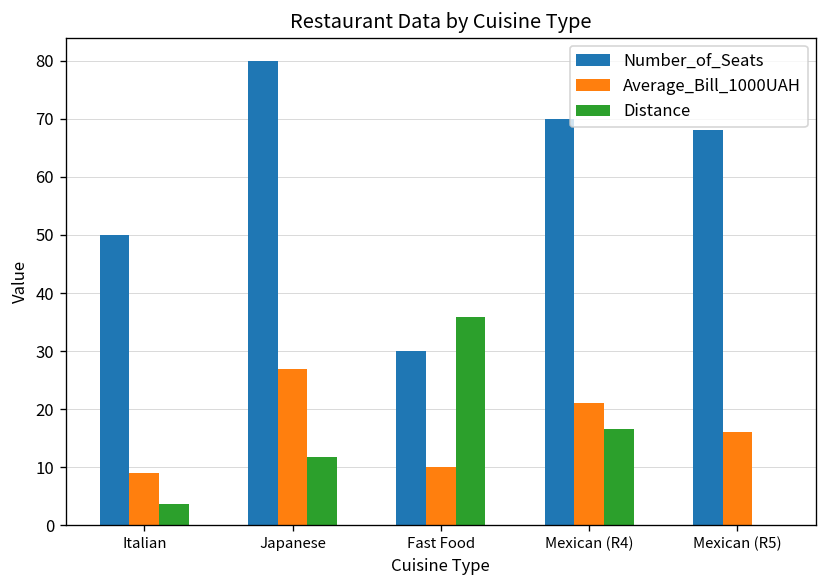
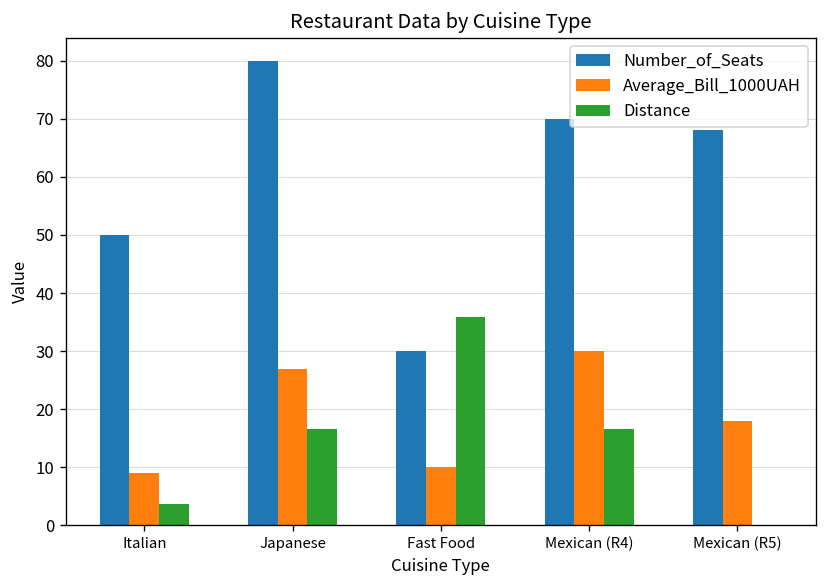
Distance, Japanese: 12 -> 17
Average_Bill_1000UAH, Mexican (R4): 21 -> 30
Average_Bill_1000UAH, Mexican (R5): 16 -> 18
